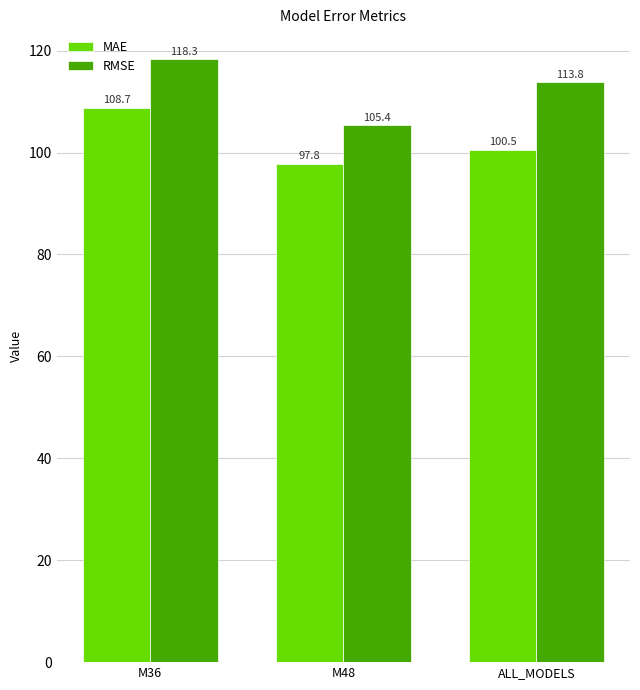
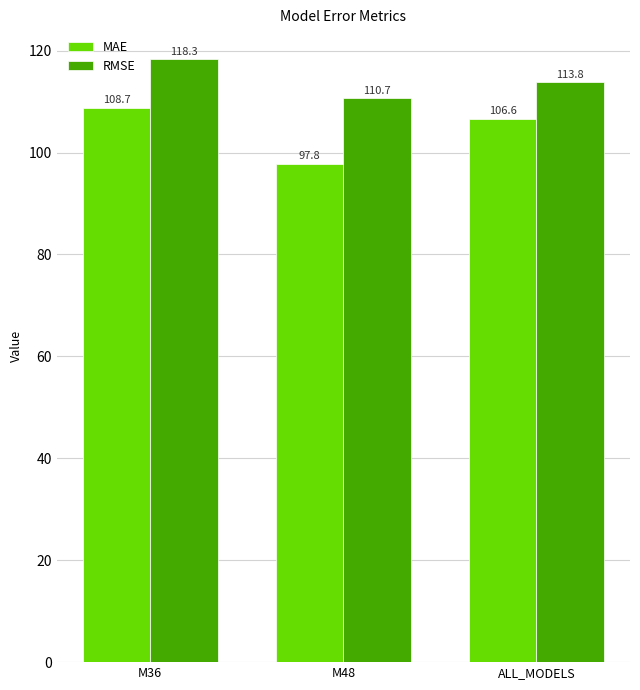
RMSE, M48: 105.4 -> 110.7
MAE, ALL_MODELS: 100.5 -> 106.6
